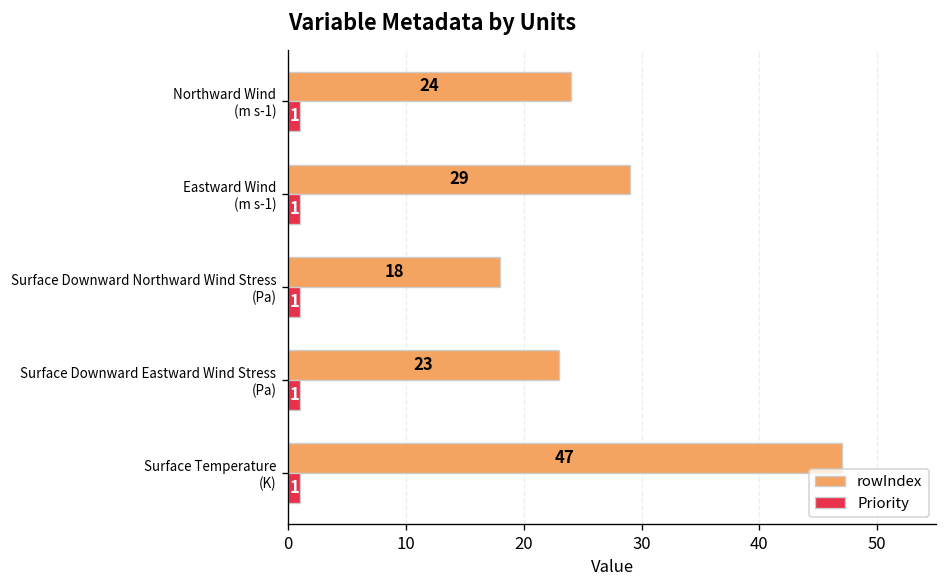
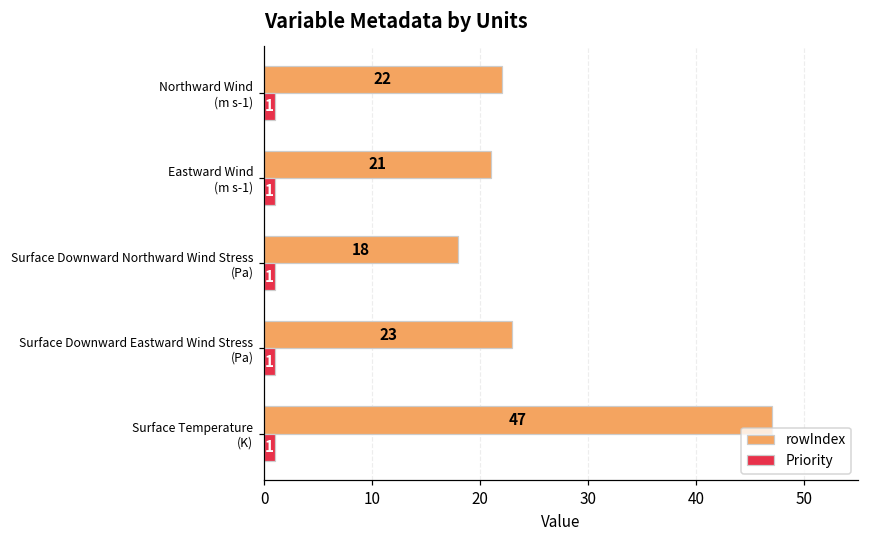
rowIndex, Northward Wind (m s-1): 24 -> 22
rowIndex, Eastward Wind (m s-1): 29 -> 21
